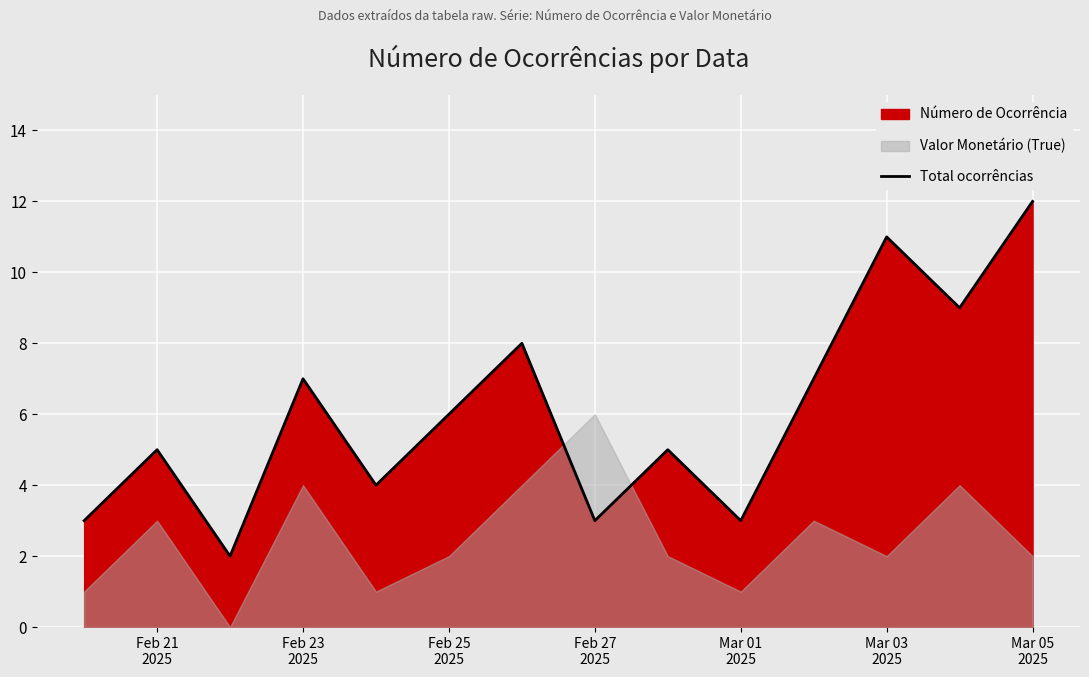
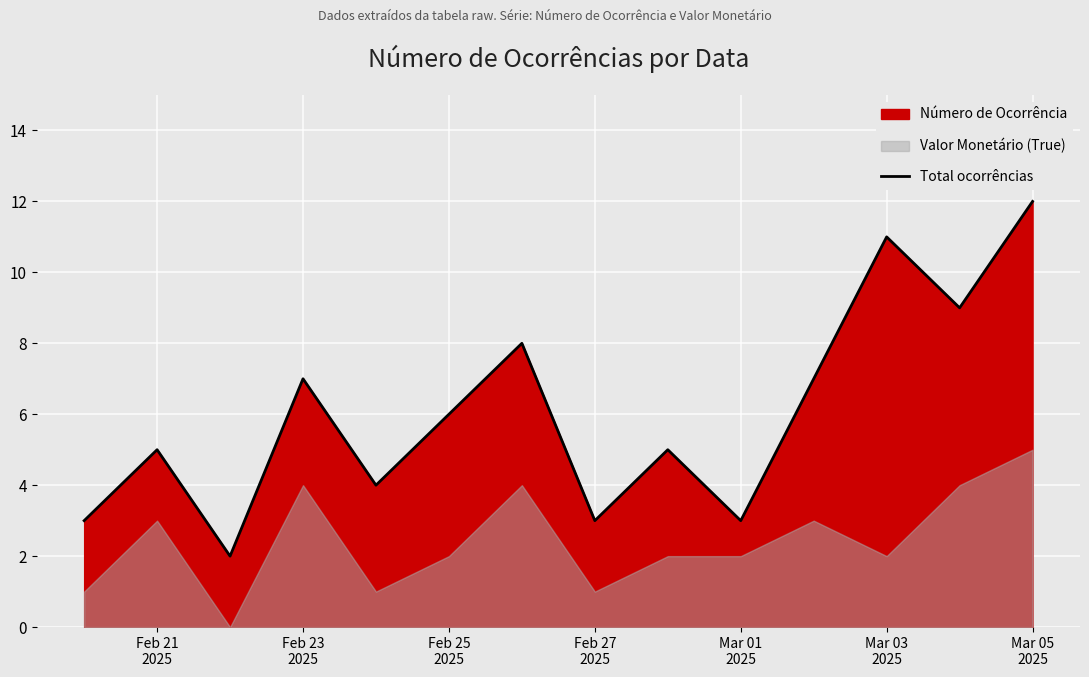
Valor Monetário (True), Feb 27 2025: 6 -> 1
Valor Monetário (True), Mar 01 2025: 1 -> 2
Valor Monetário (True), Mar 05 2025: 2 -> 5
